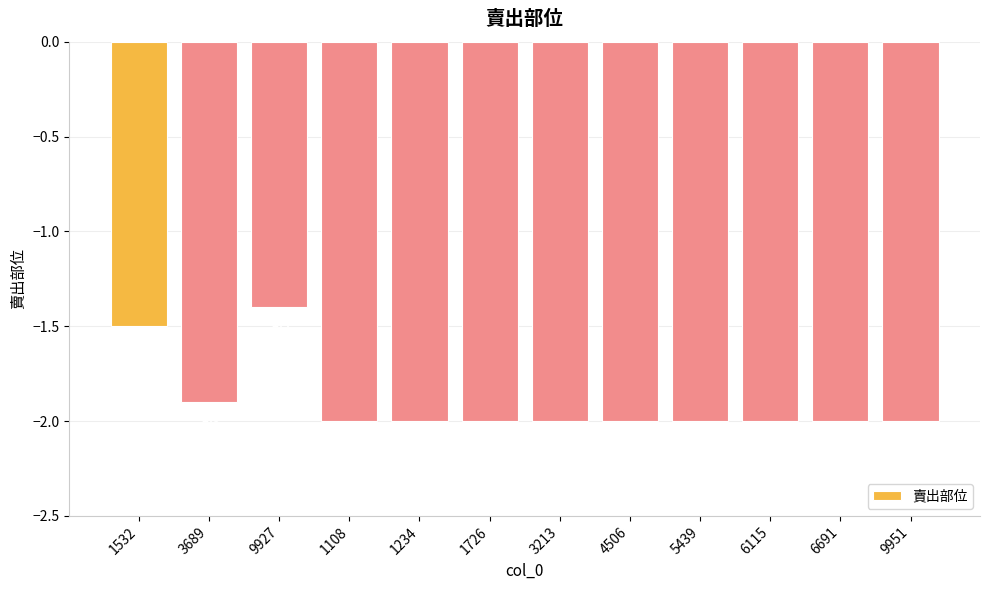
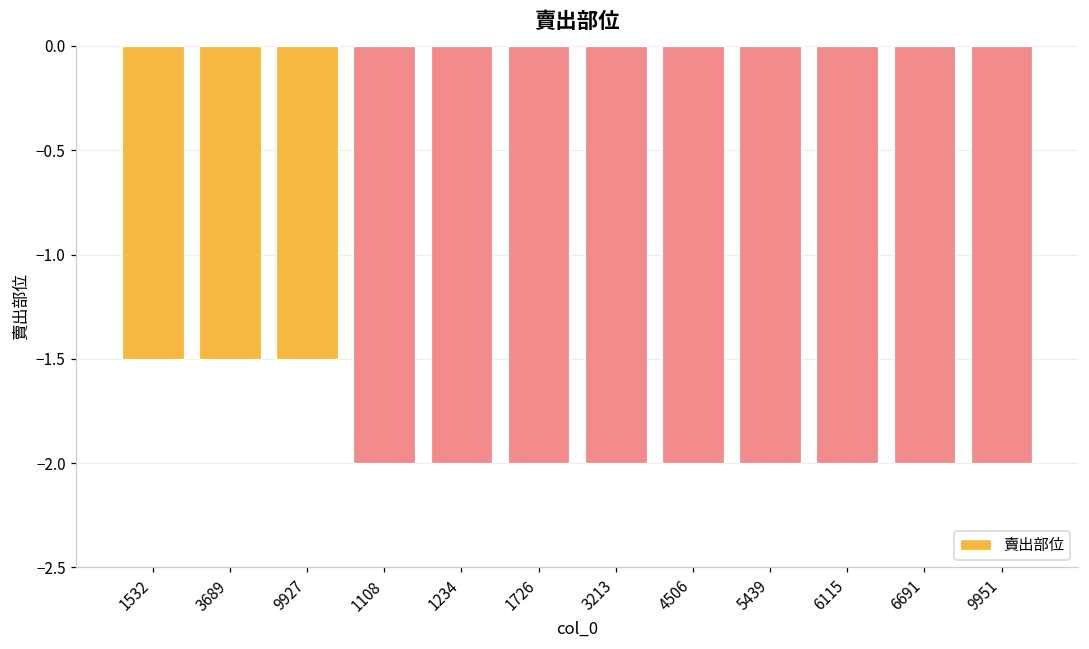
3689: -1.9 -> -1.5
9927: -1.4 -> -1.5
